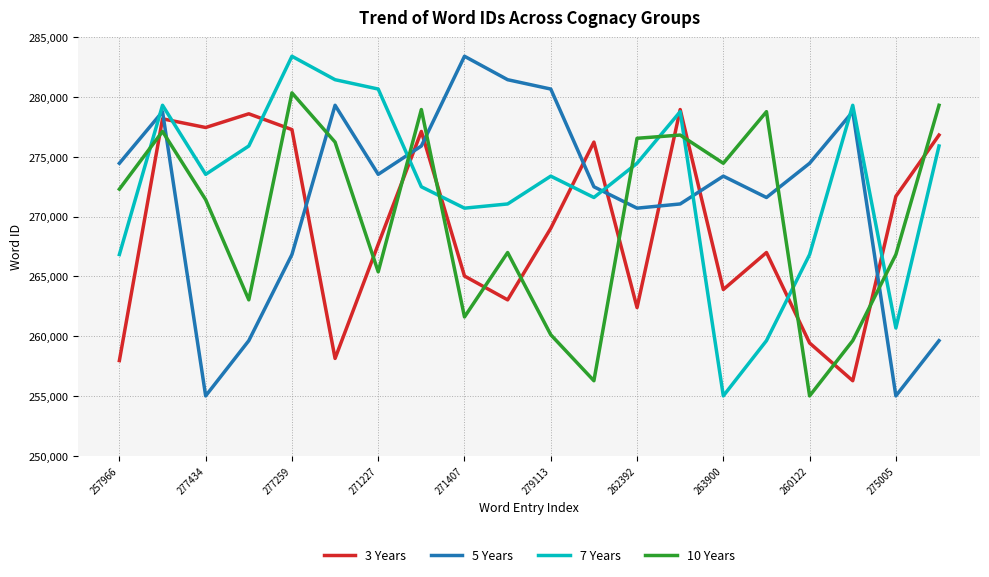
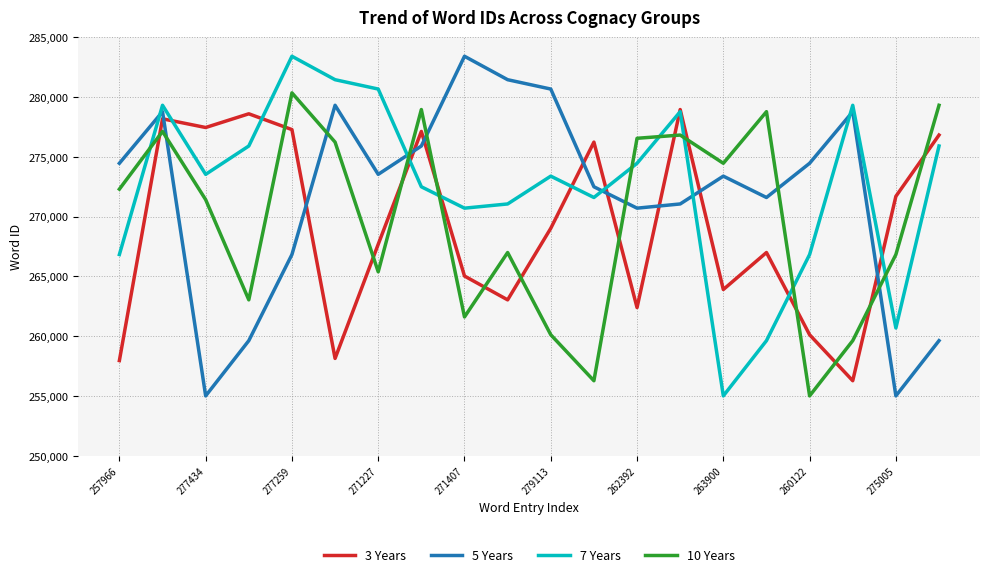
3 Years, 260122: 259,400 -> 260,100
